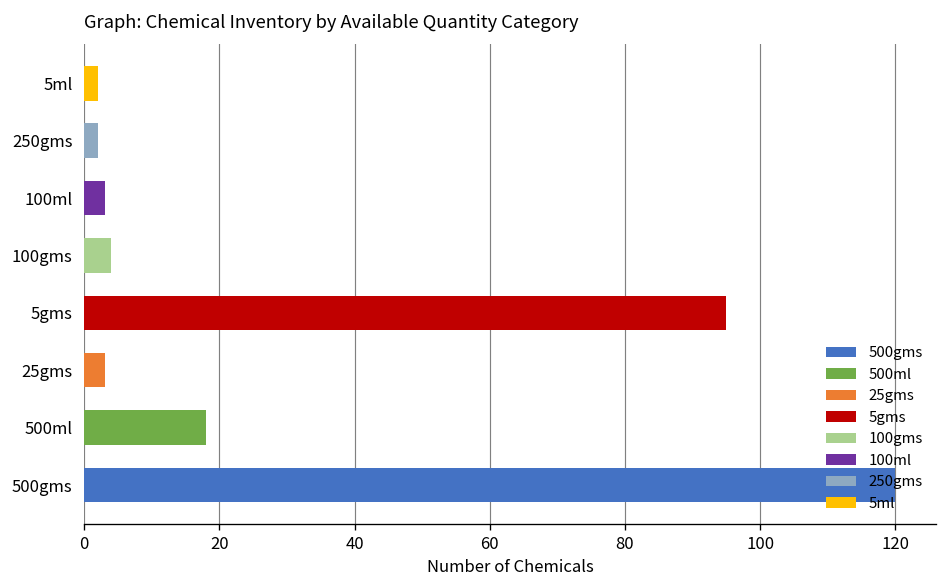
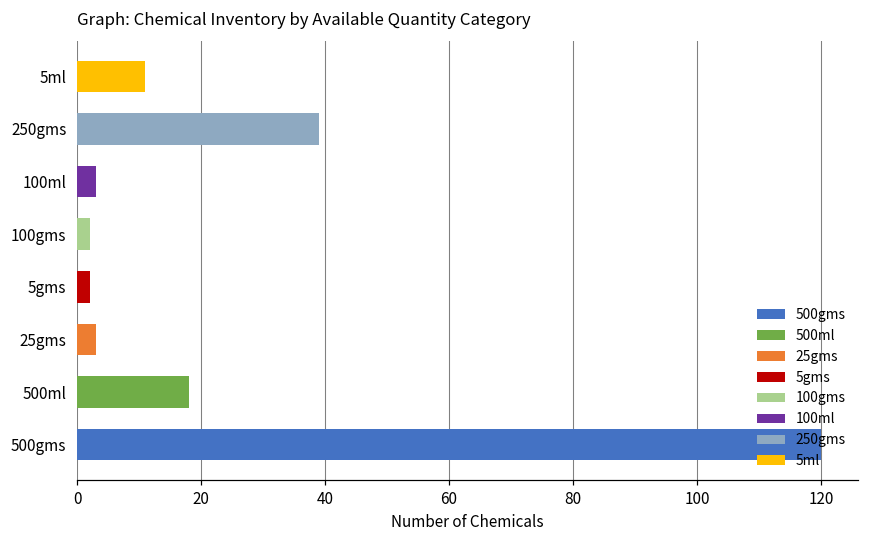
5ml, 5ml: 2 -> 11
250gms, 250gms: 2 -> 39
100gms, 100gms: 4 -> 2
5gms, 5gms: 95 -> 2
